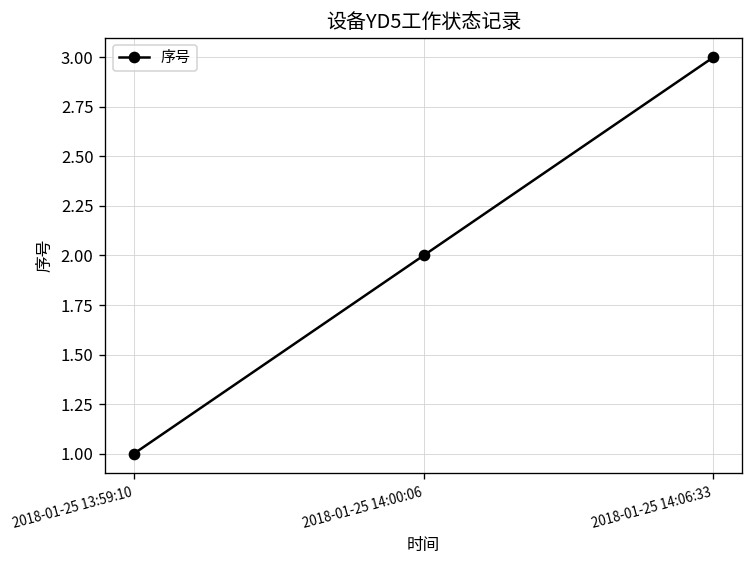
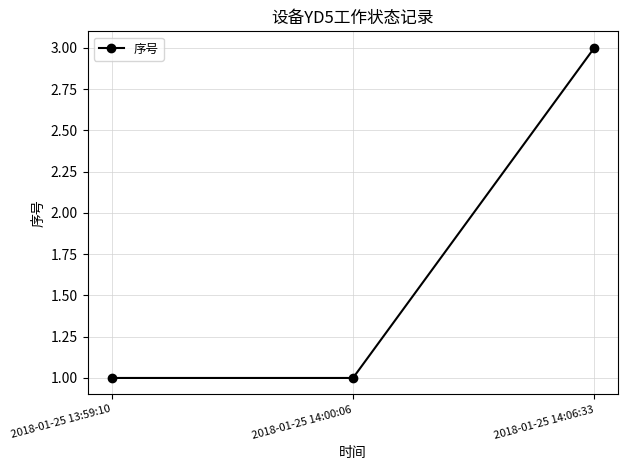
2018-01-25 14:00:06: 2 -> 1
